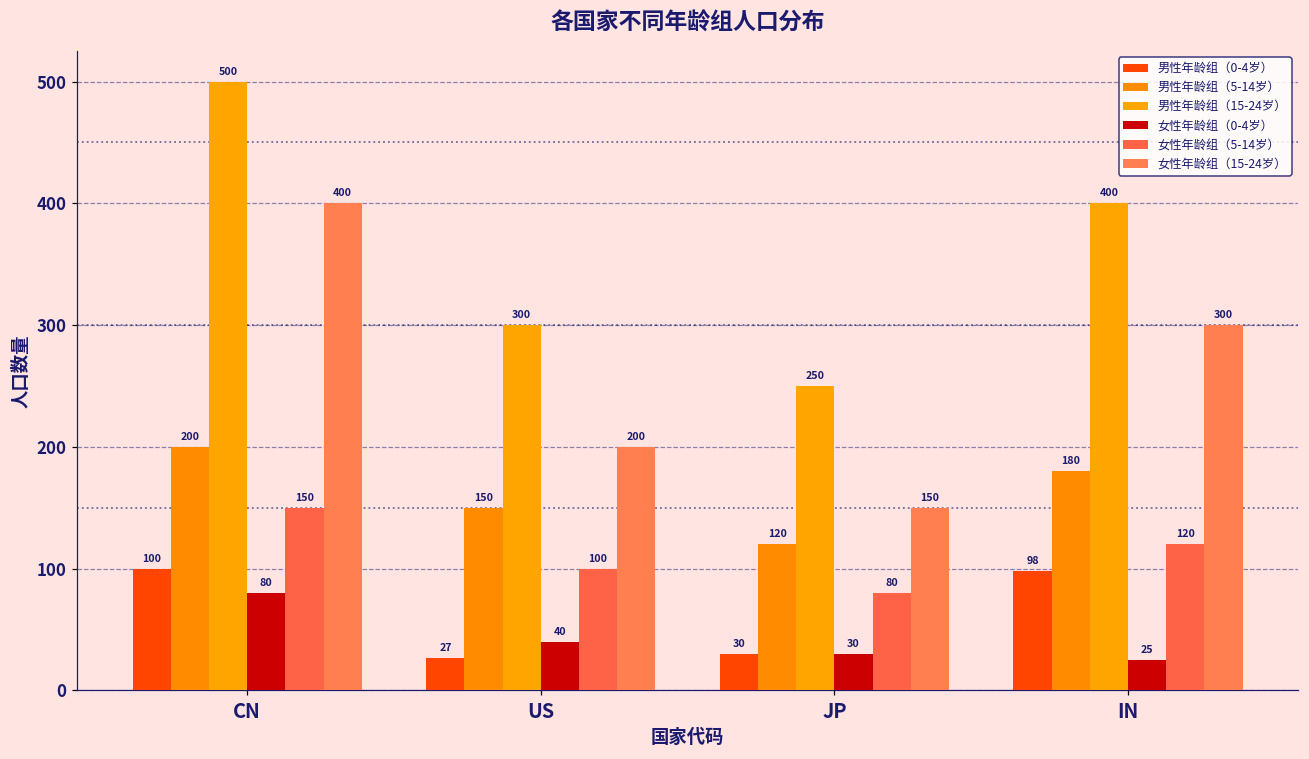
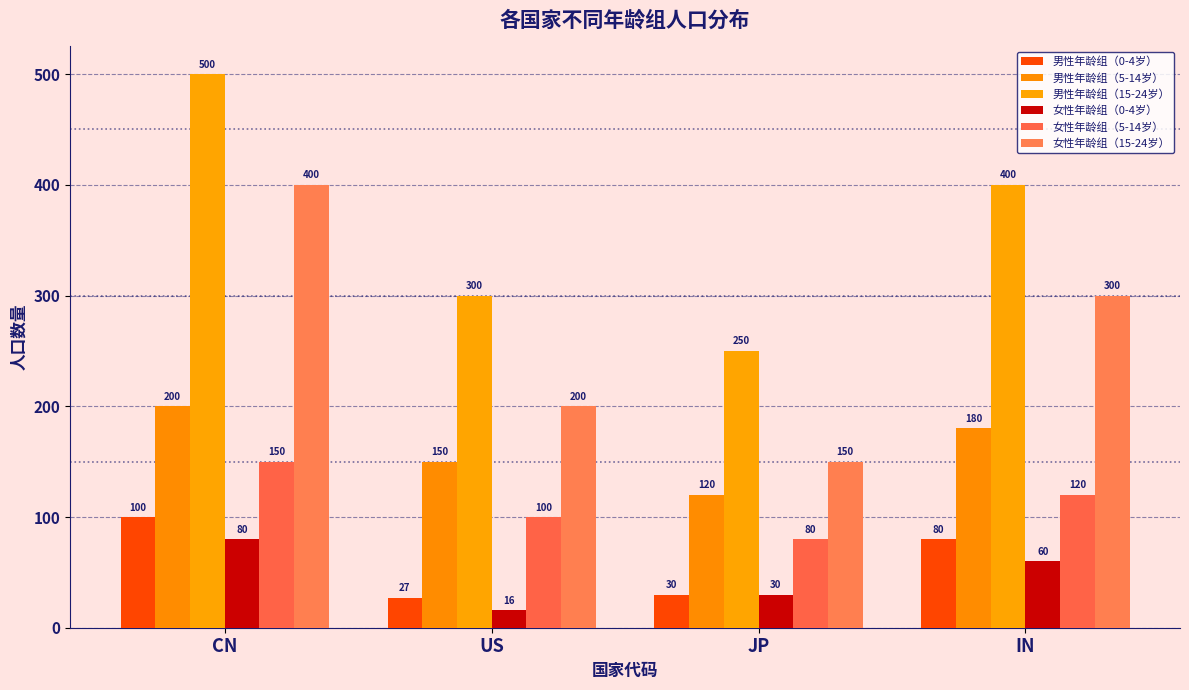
女性年龄组（0-4岁）, US: 40 -> 16
男性年龄组（0-4岁）, IN: 98 -> 80
女性年龄组（0-4岁）, IN: 25 -> 60
